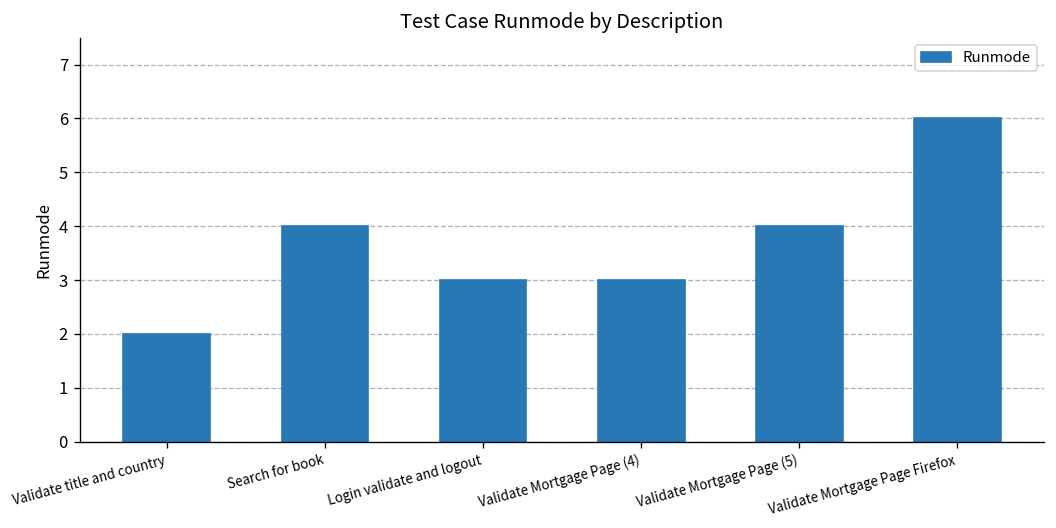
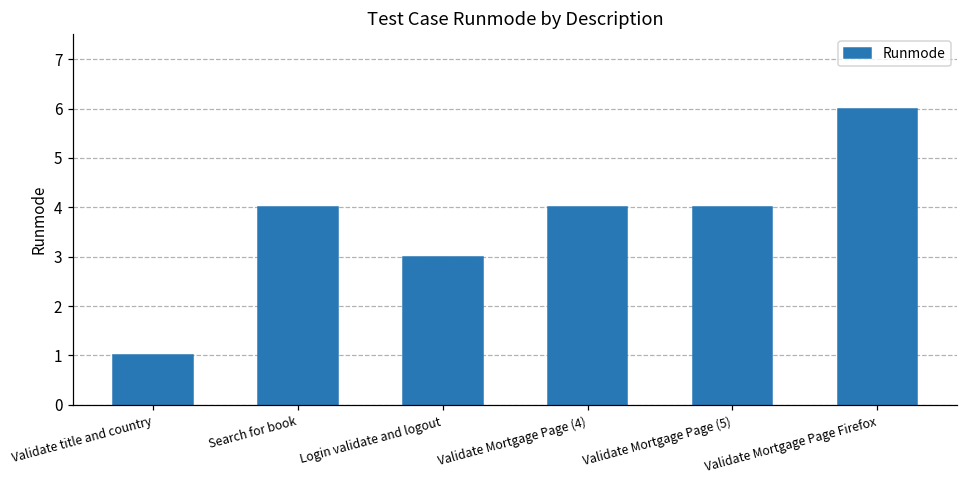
Validate title and country: 2 -> 1
Validate Mortgage Page (4): 3 -> 4
